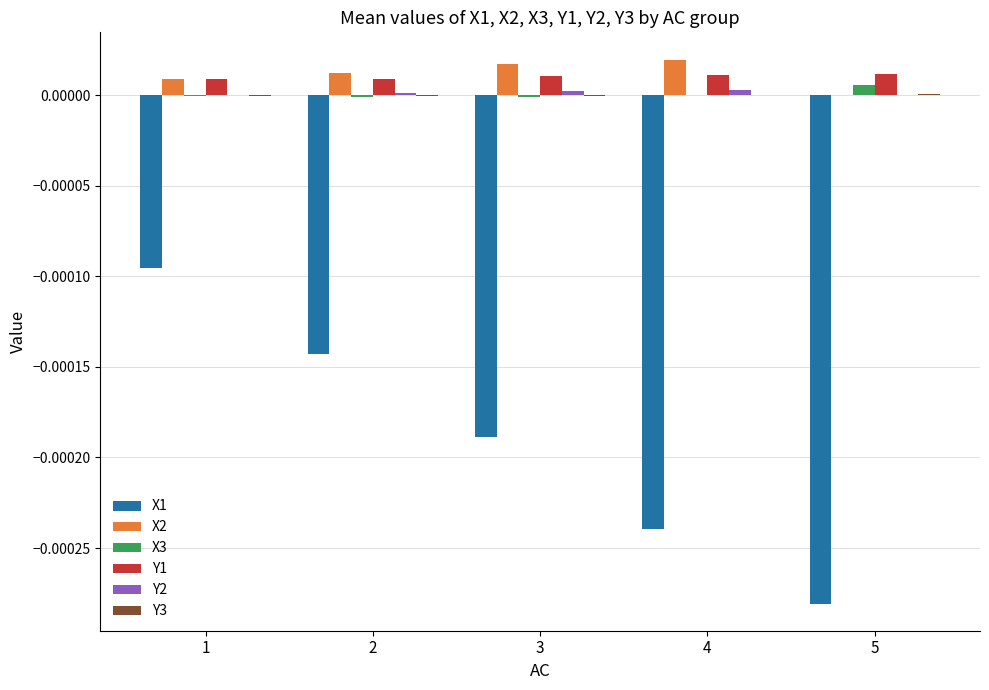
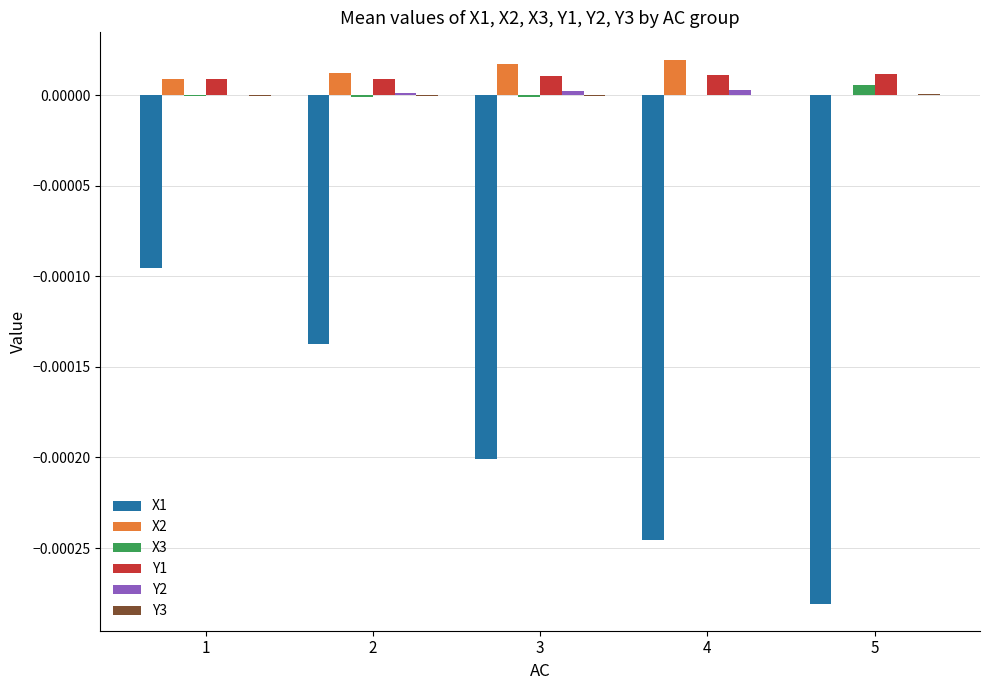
X1, 2: -0.000143 -> -0.000137
X1, 3: -0.000189 -> -0.000201
X1, 4: -0.000240 -> -0.000246
